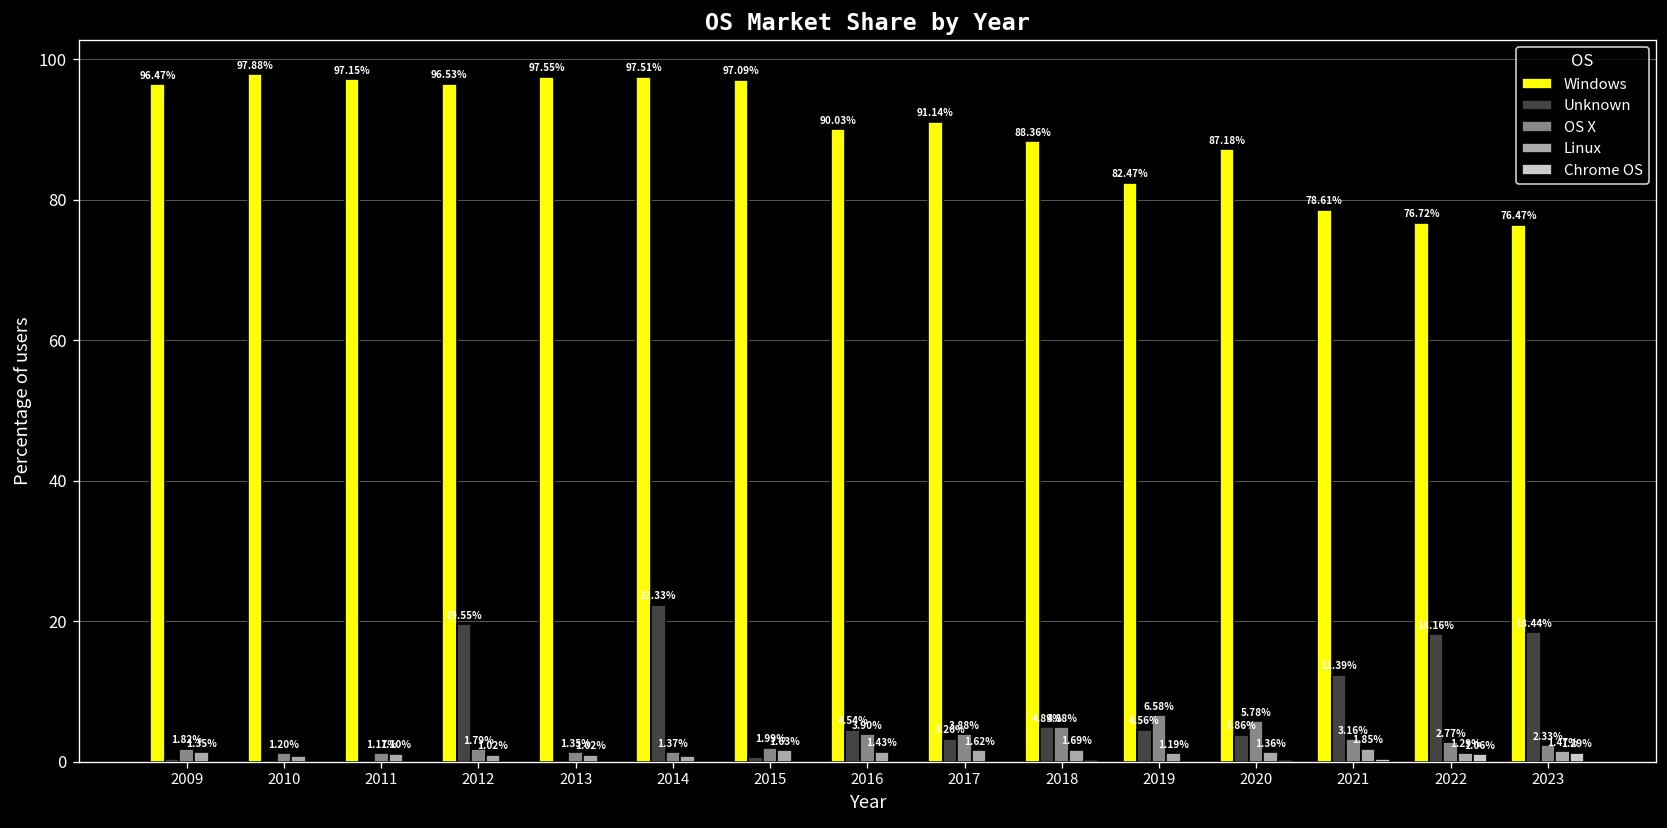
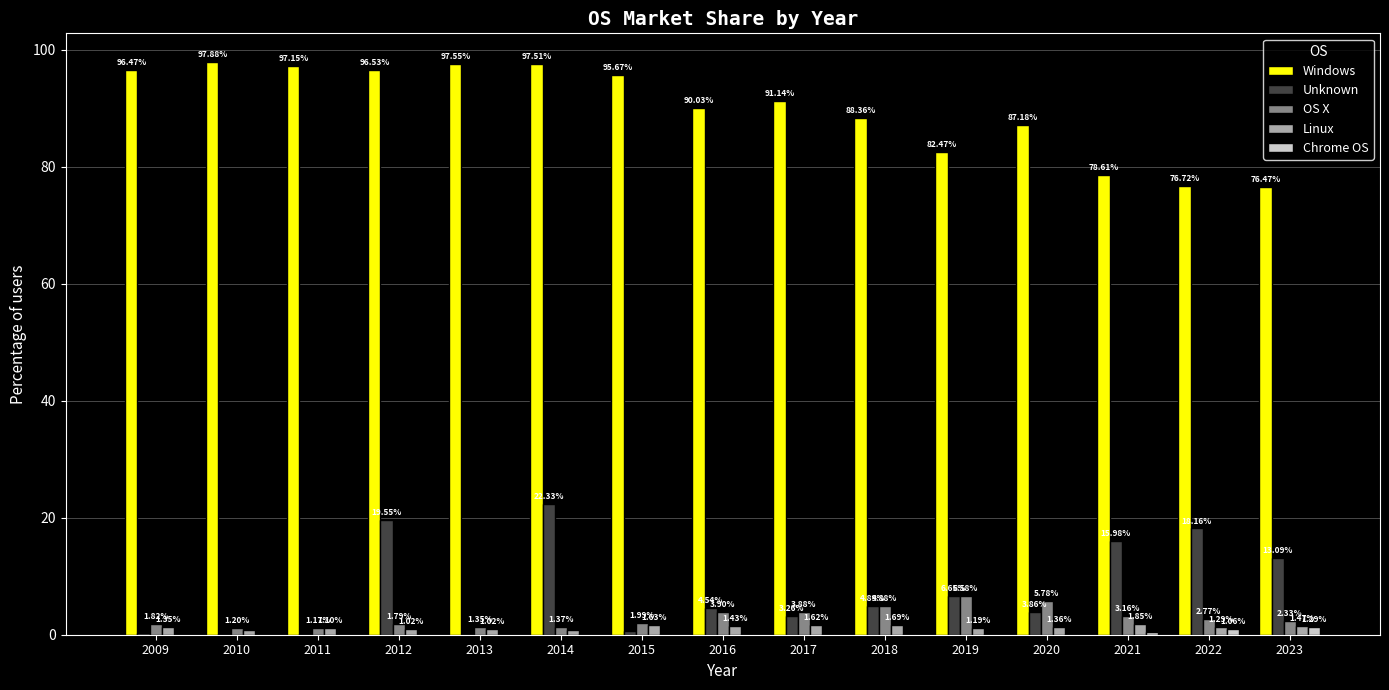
Windows, 2015: 97.09% -> 95.67%
Unknown, 2019: 4.56% -> 6.65%
Unknown, 2021: 12.39% -> 15.98%
Unknown, 2023: 18.44% -> 13.09%
